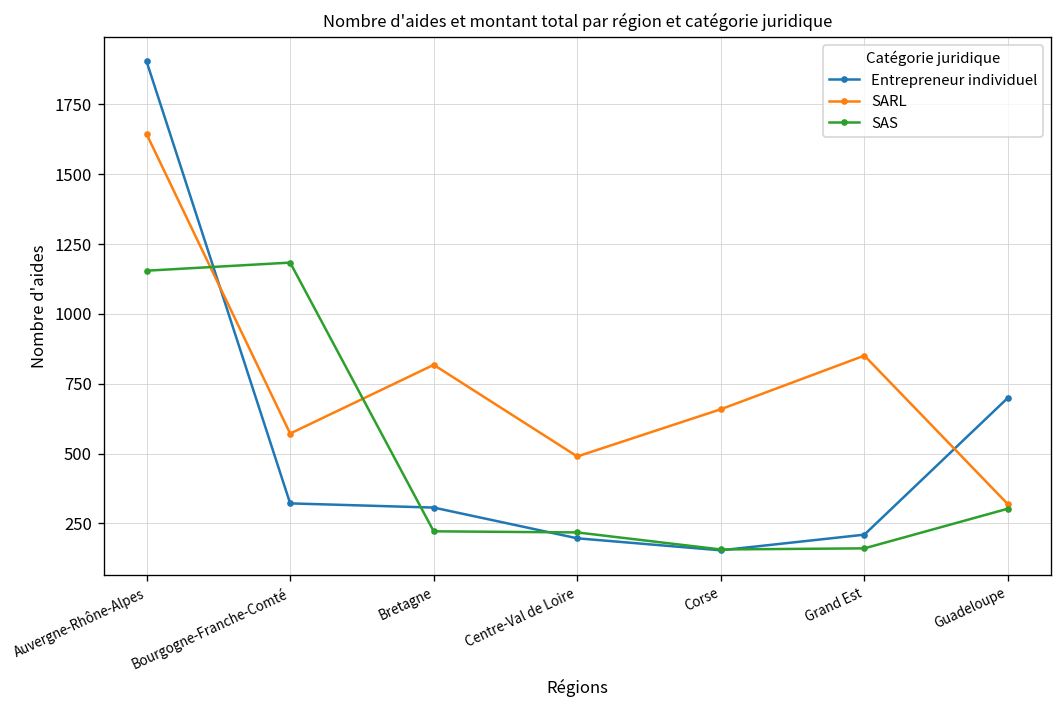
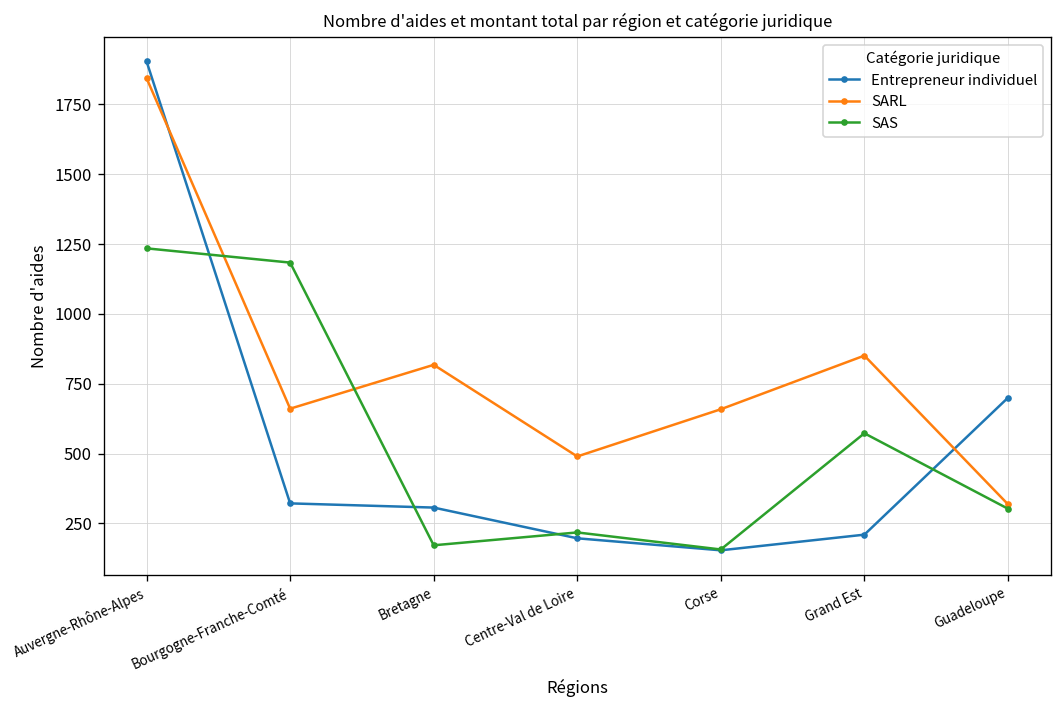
SARL, Auvergne-Rhône-Alpes: 1640 -> 1840
SAS, Auvergne-Rhône-Alpes: 1160 -> 1240
SARL, Bourgogne-Franche-Comté: 570 -> 660
SAS, Bretagne: 220 -> 170
SAS, Grand Est: 160 -> 570
